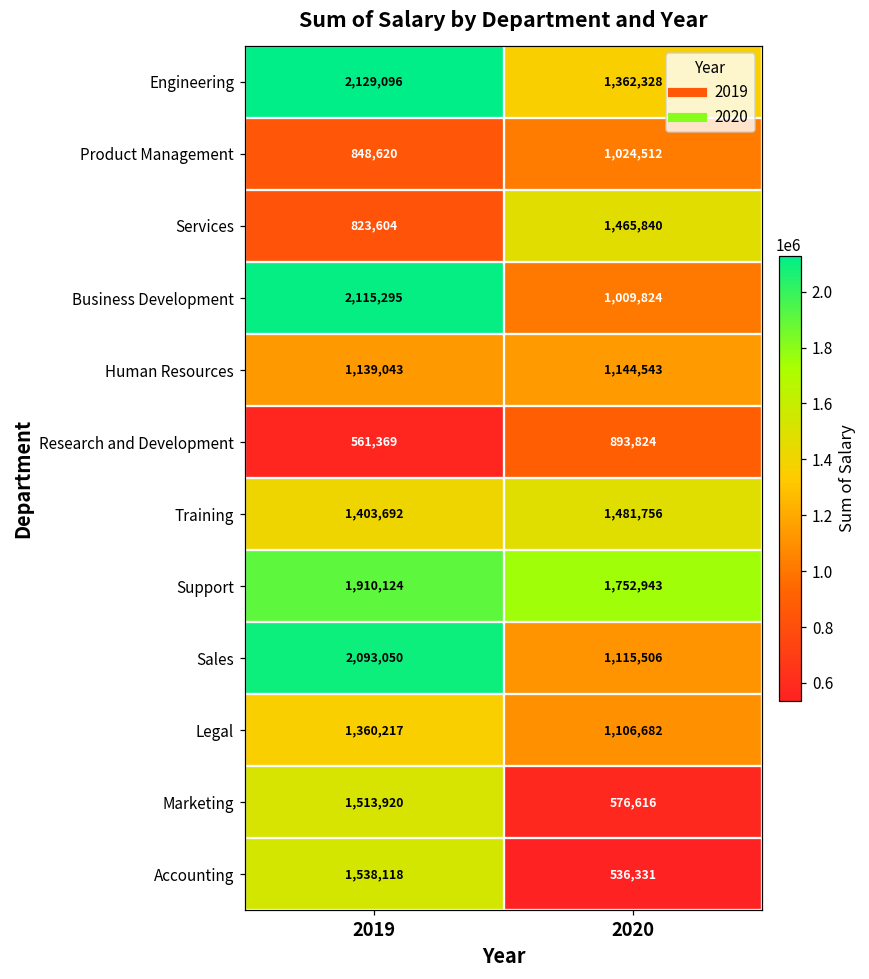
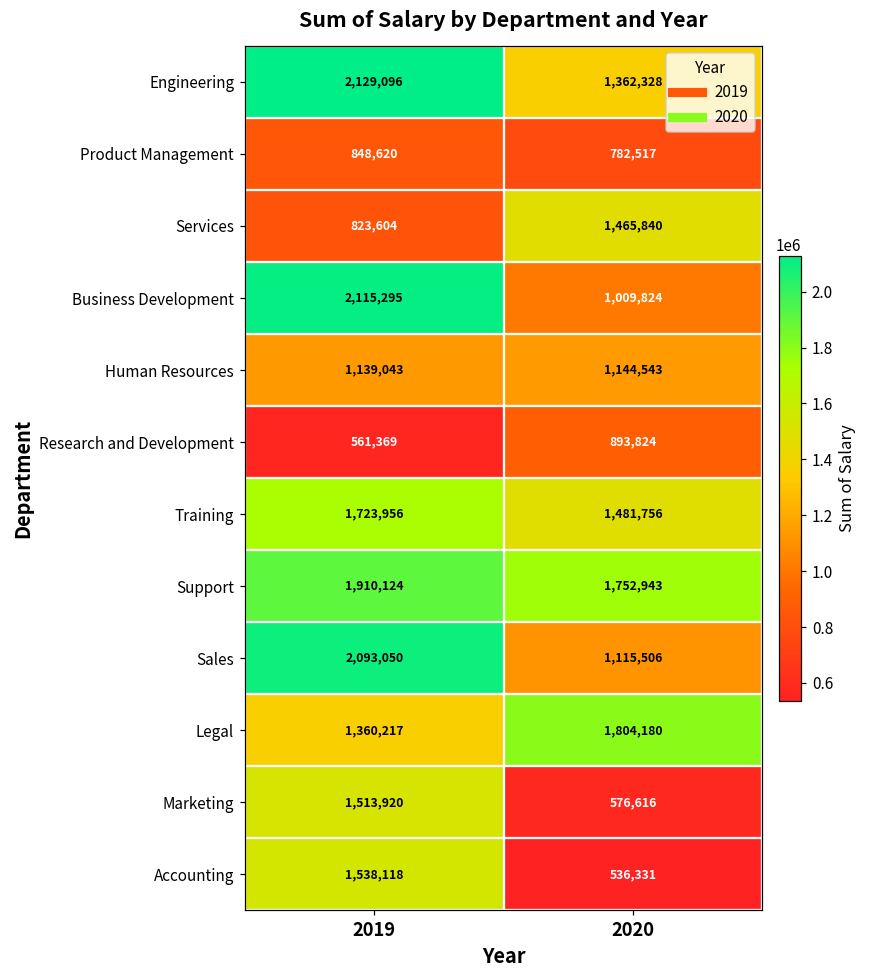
Product Management, 2020: 1,024,512 -> 782,517
Training, 2019: 1,403,692 -> 1,723,956
Legal, 2020: 1,106,682 -> 1,804,180
